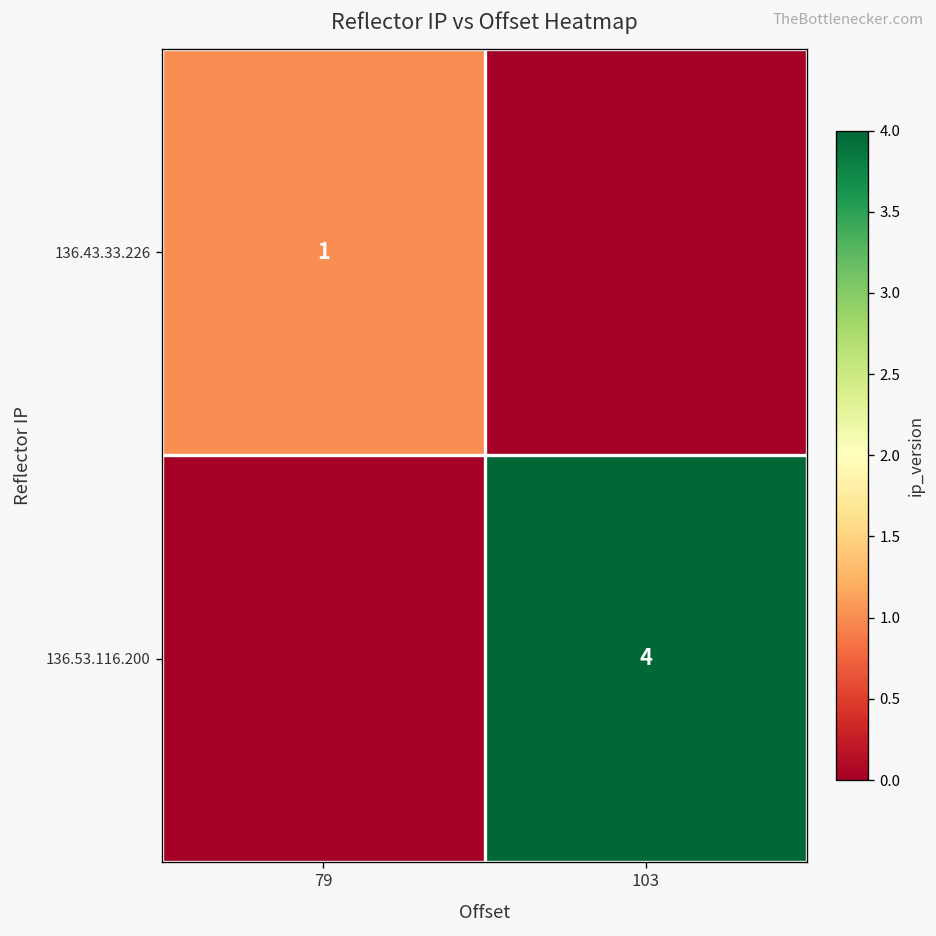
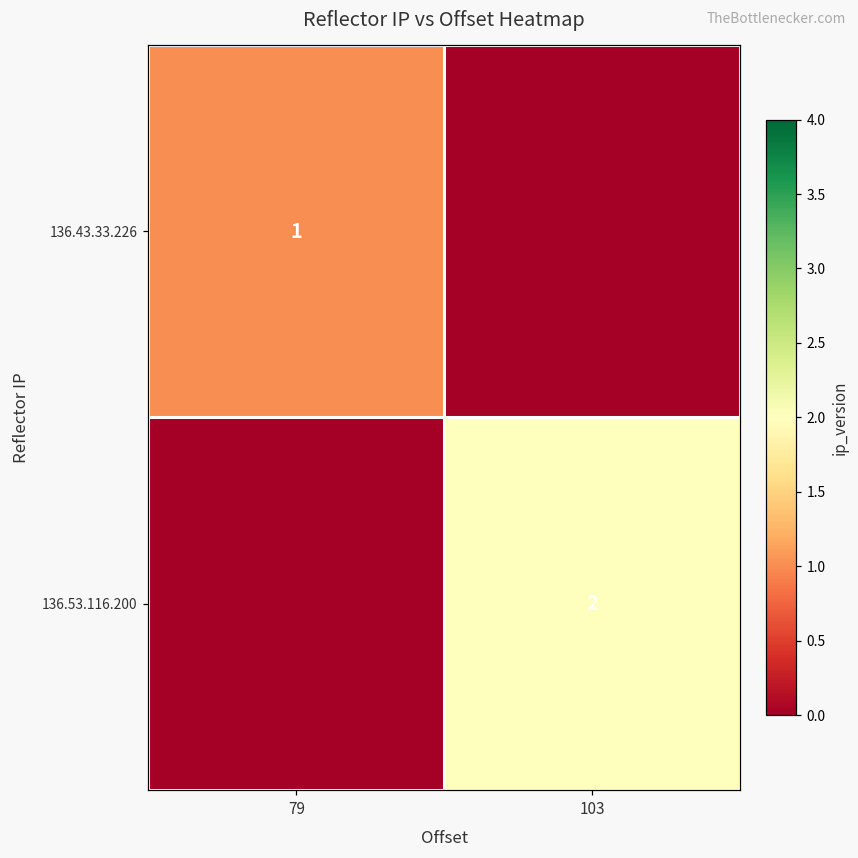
136.53.116.200, 103: 4 -> 2
